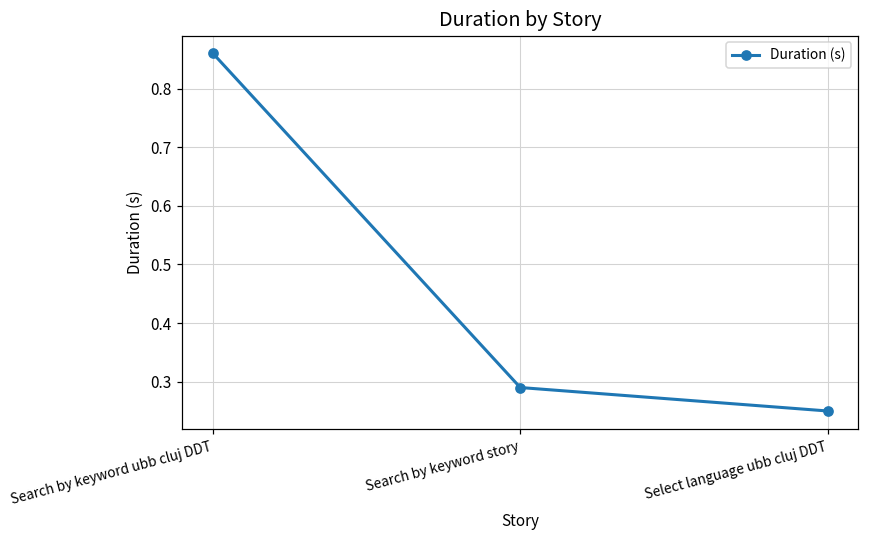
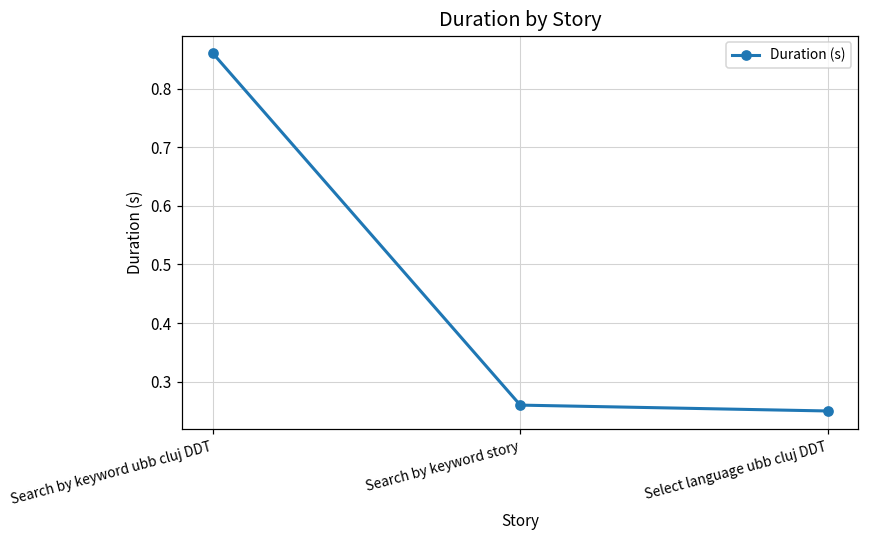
Search by keyword story: 0.29 -> 0.26
